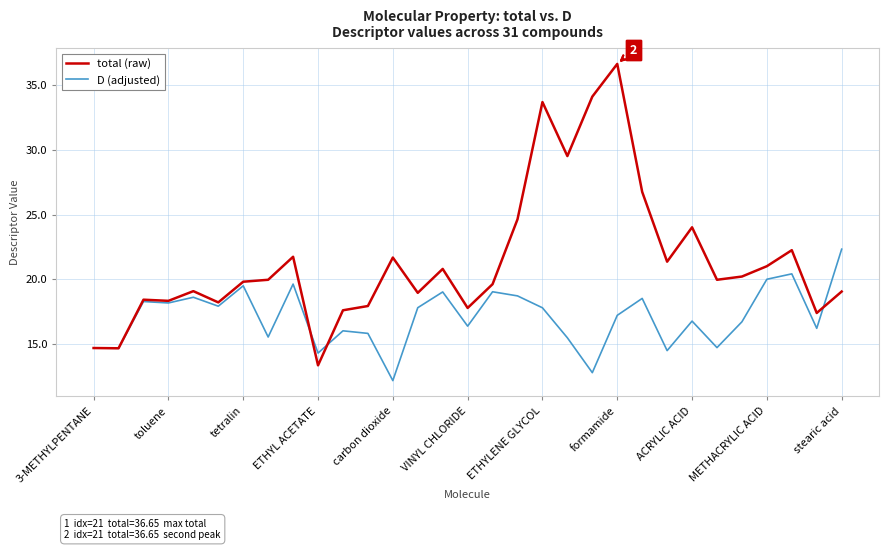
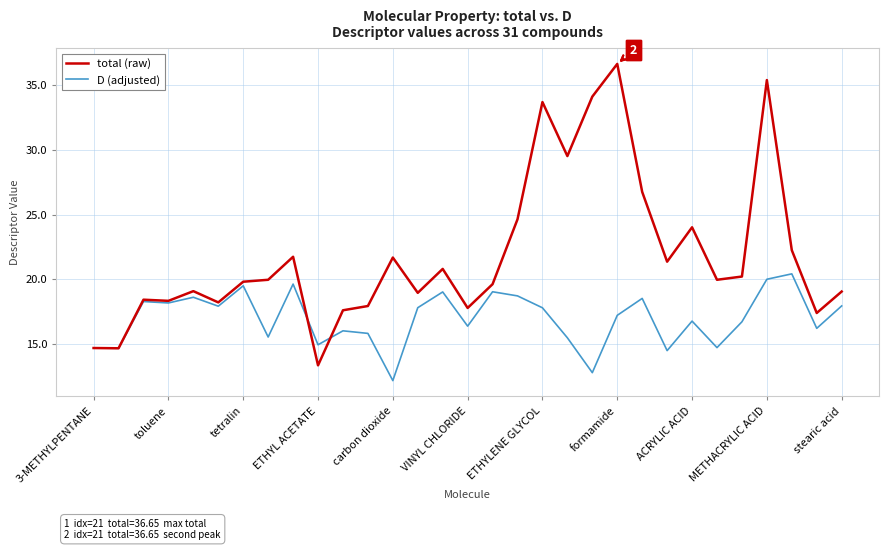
D (adjusted), ETHYL ACETATE: 14.3 -> 14.9
total (raw), METHACRYLIC ACID: 21.0 -> 35.4
D (adjusted), stearic acid: 22.3 -> 17.9
